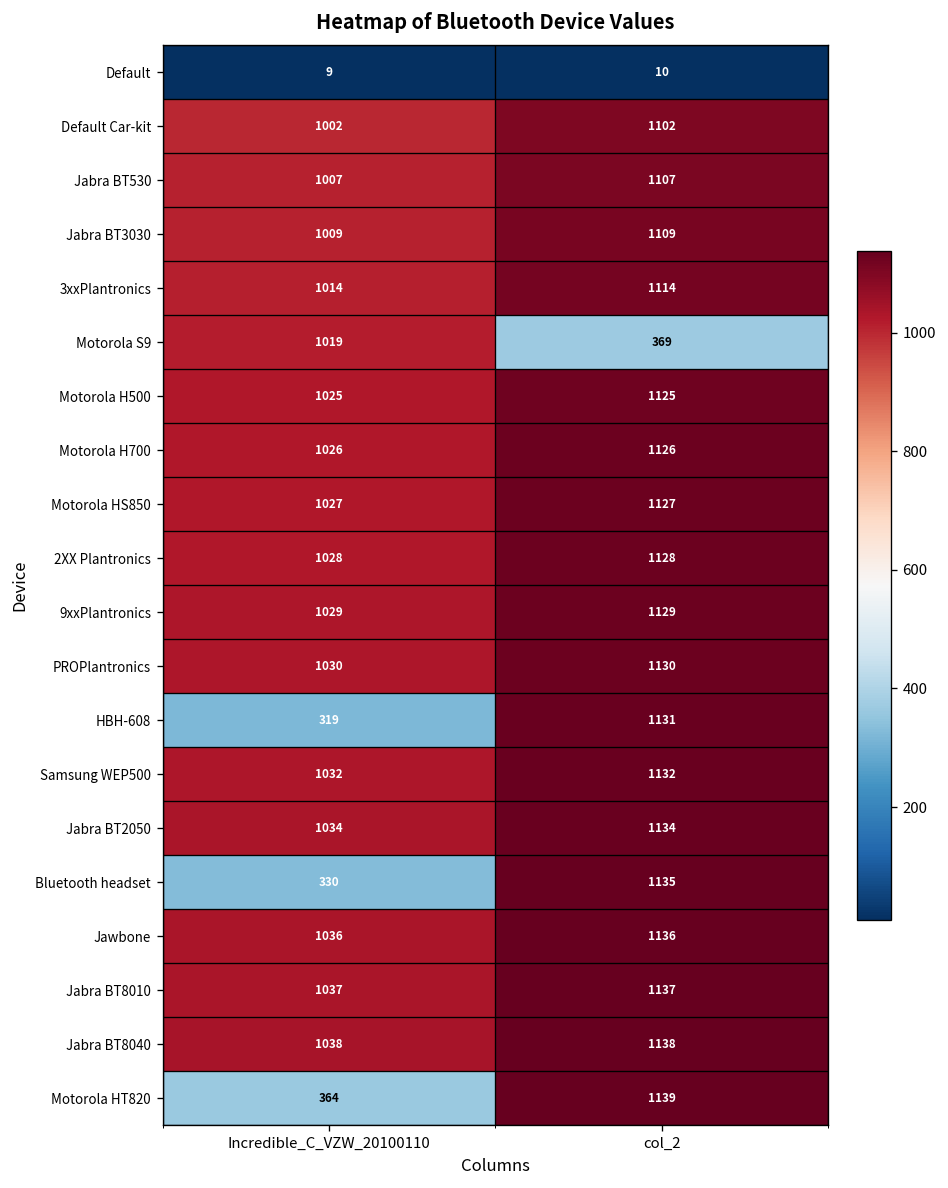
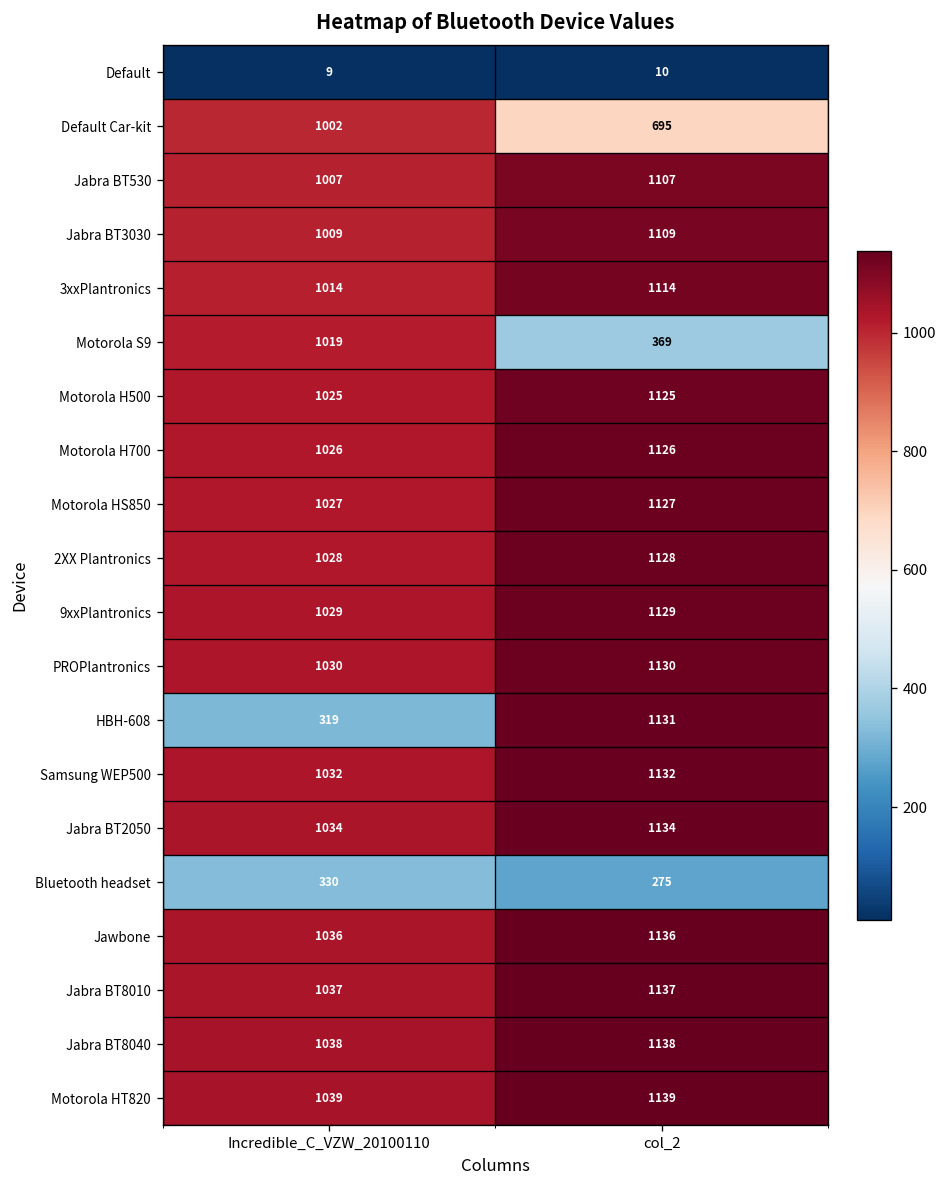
Default Car-kit, col_2: 1102 -> 695
Bluetooth headset, col_2: 1135 -> 275
Motorola HT820, Incredible_C_VZW_20100110: 364 -> 1039
